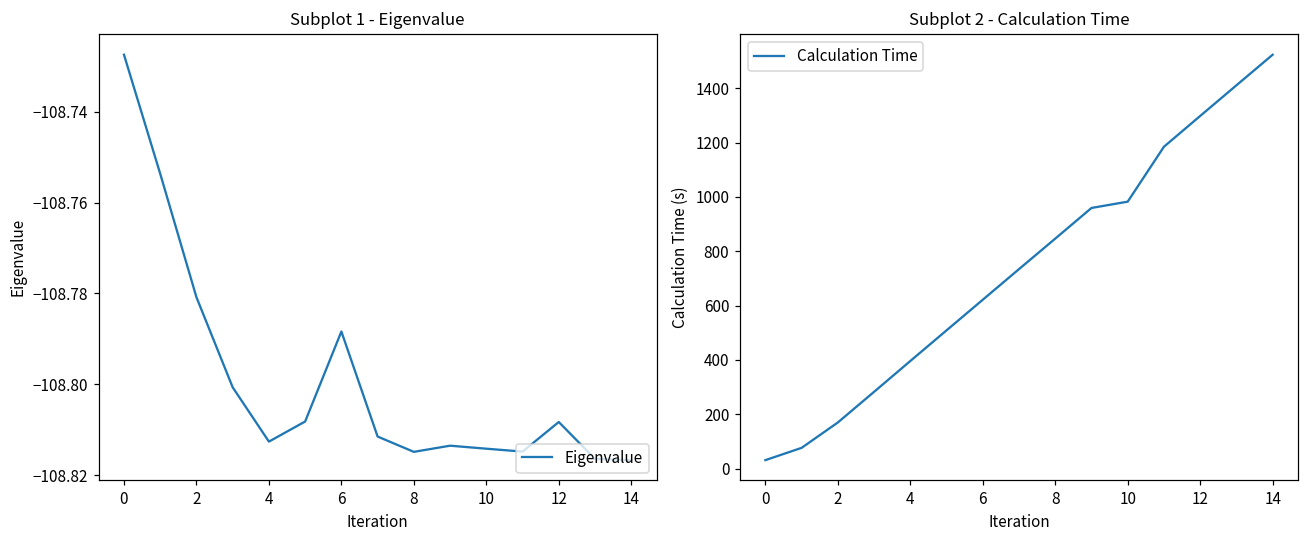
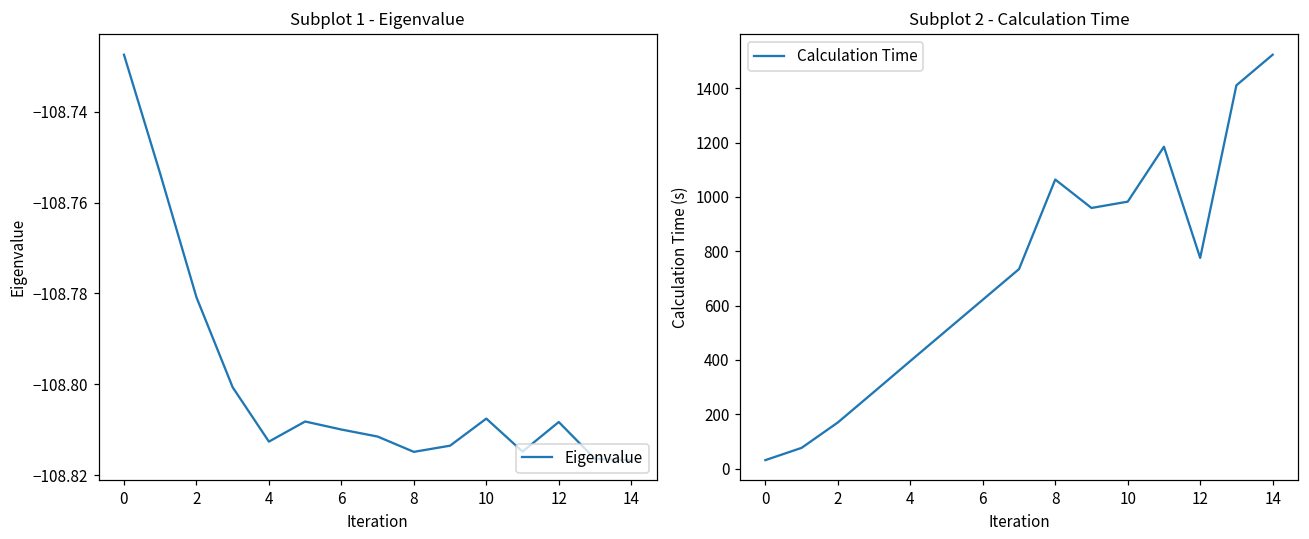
Subplot 1 - Eigenvalue, 6: -108.788 -> -108.810
Subplot 1 - Eigenvalue, 10: -108.814 -> -108.808
Subplot 2 - Calculation Time, 8: 850 -> 1060
Subplot 2 - Calculation Time, 12: 1300 -> 780
